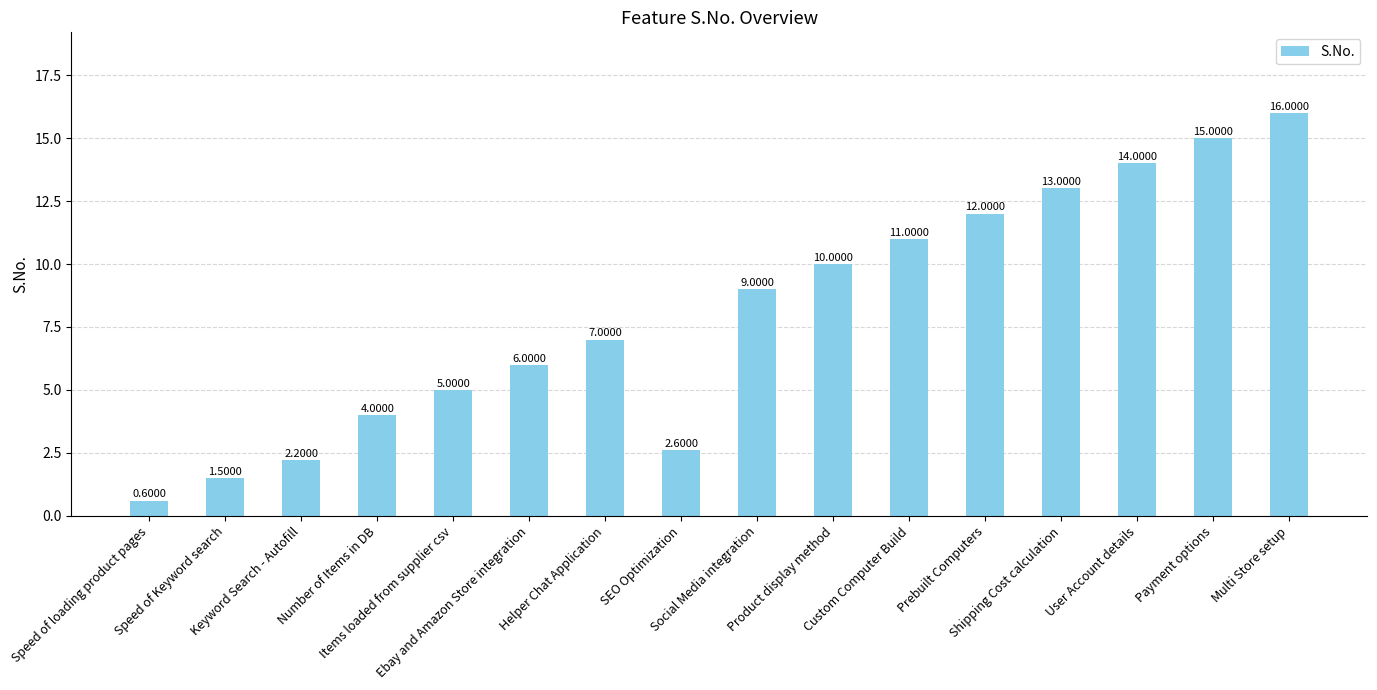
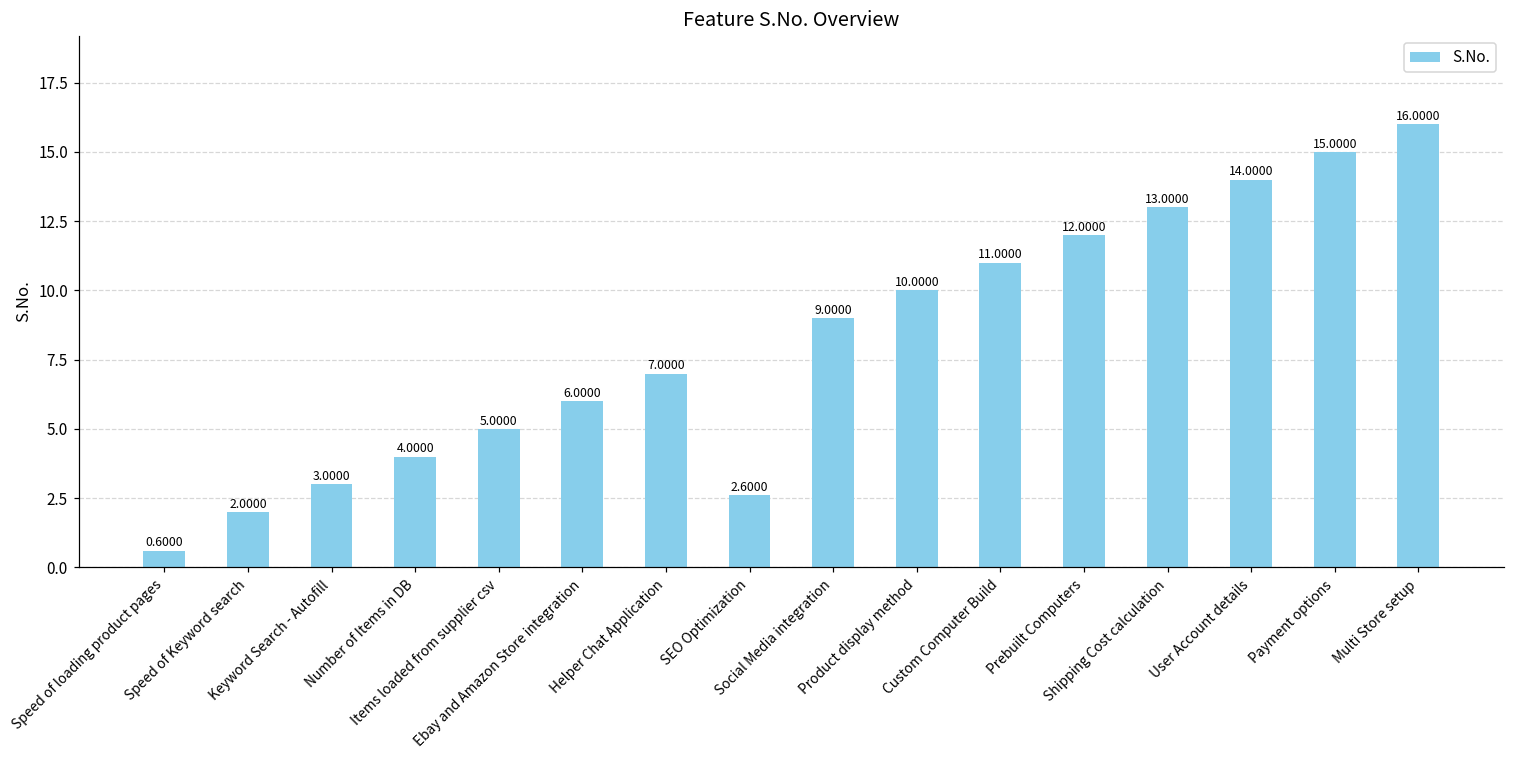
Speed of Keyword search: 1.5000 -> 2.0000
Keyword Search - Autofill: 2.2000 -> 3.0000
